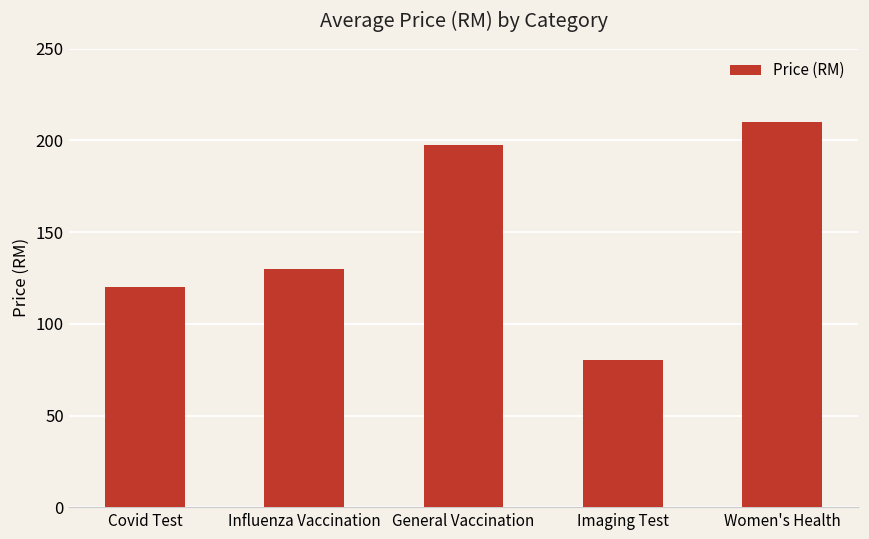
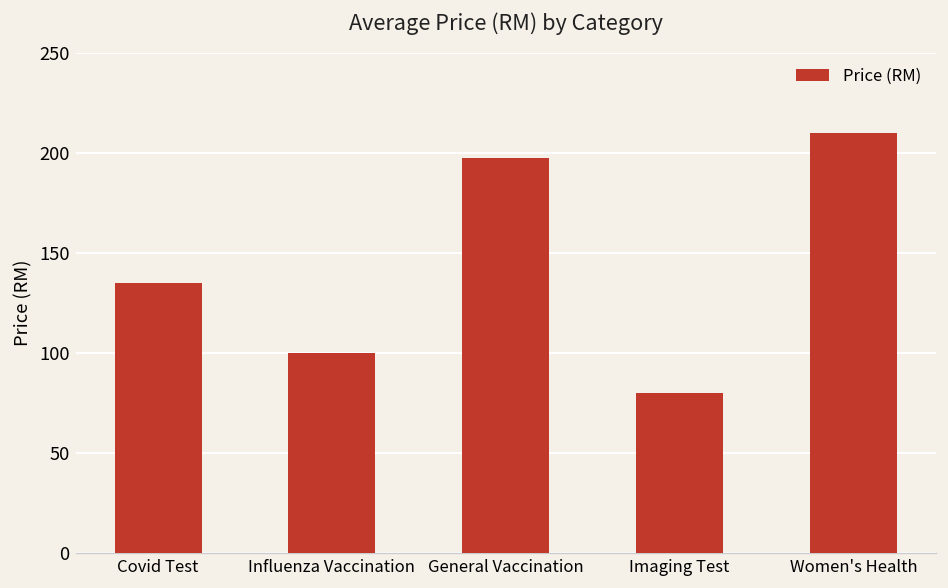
Covid Test: 120 -> 135
Influenza Vaccination: 130 -> 100
